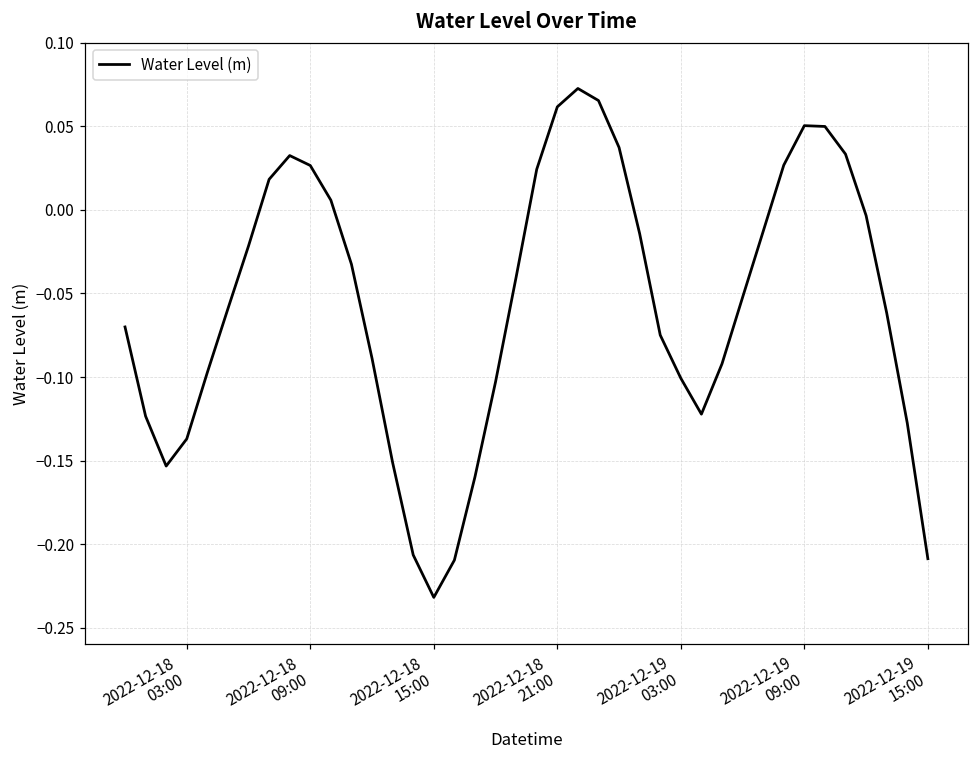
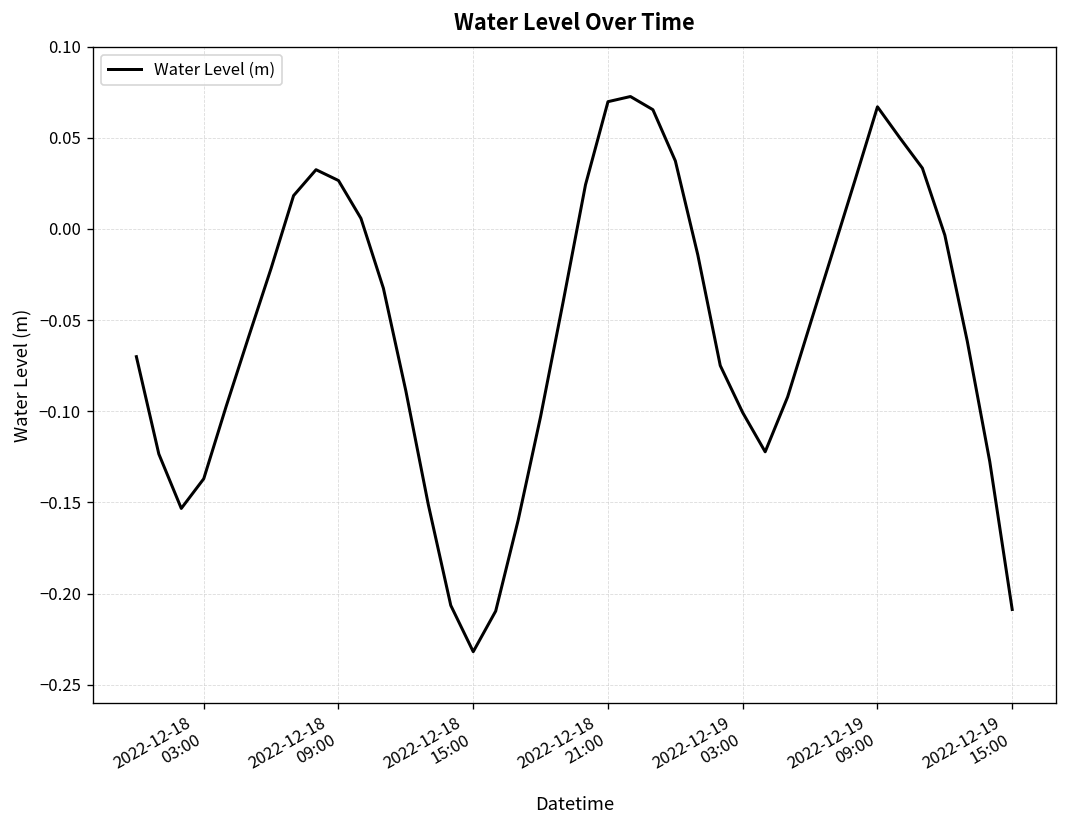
2022-12-18 21:00: 0.062 -> 0.070
2022-12-19 09:00: 0.050 -> 0.067
